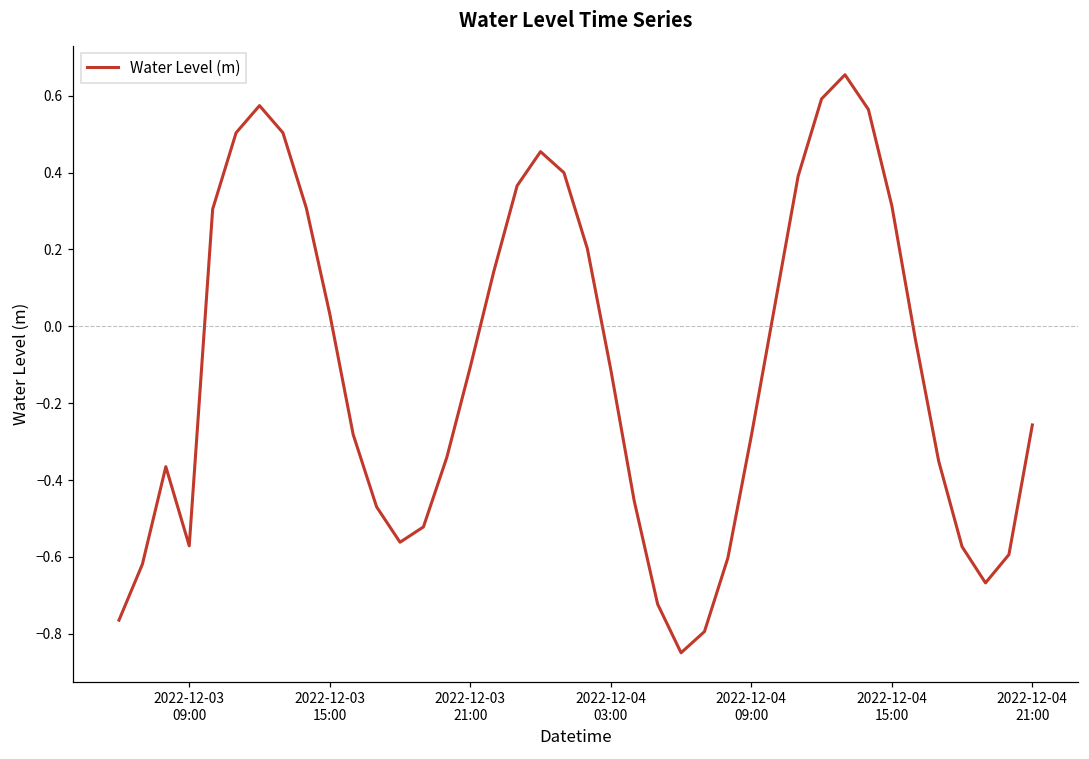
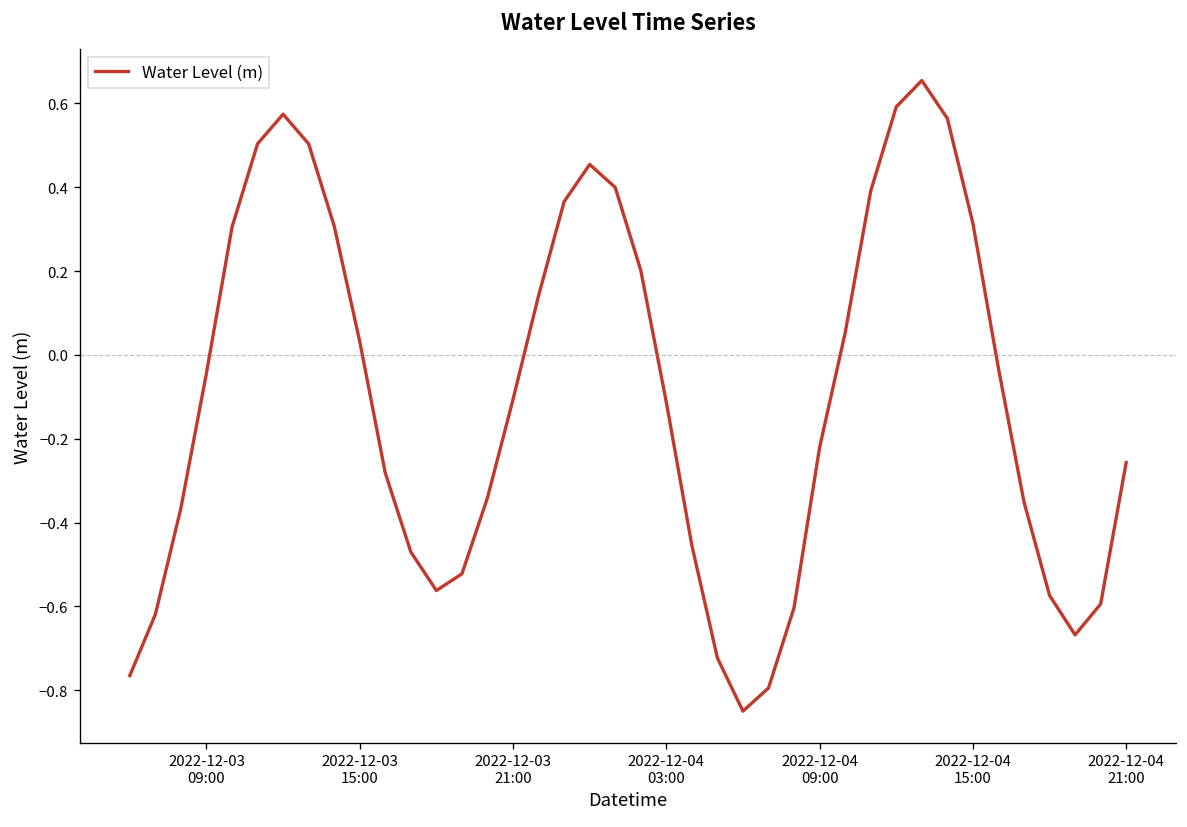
2022-12-03 09:00: -0.57 -> -0.04
2022-12-04 09:00: -0.29 -> -0.22
